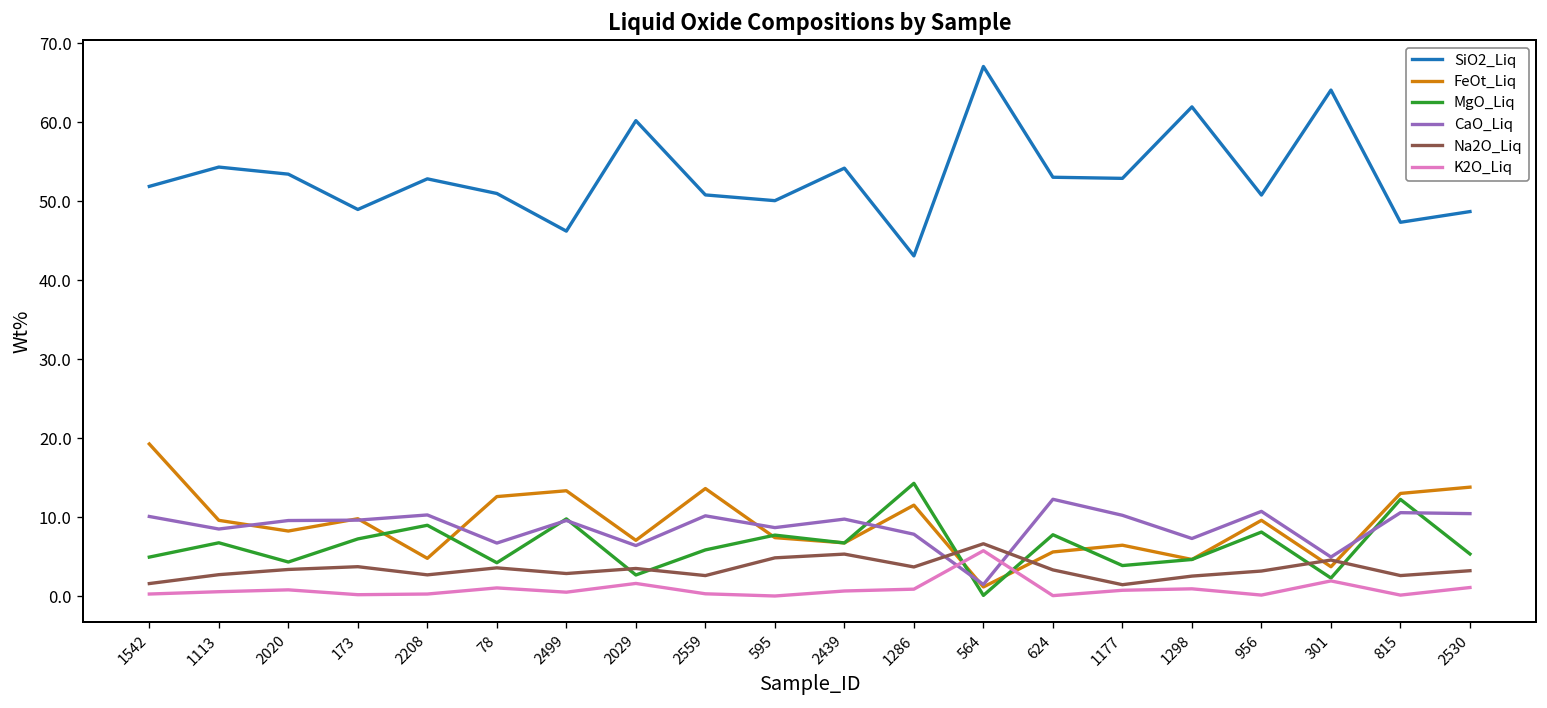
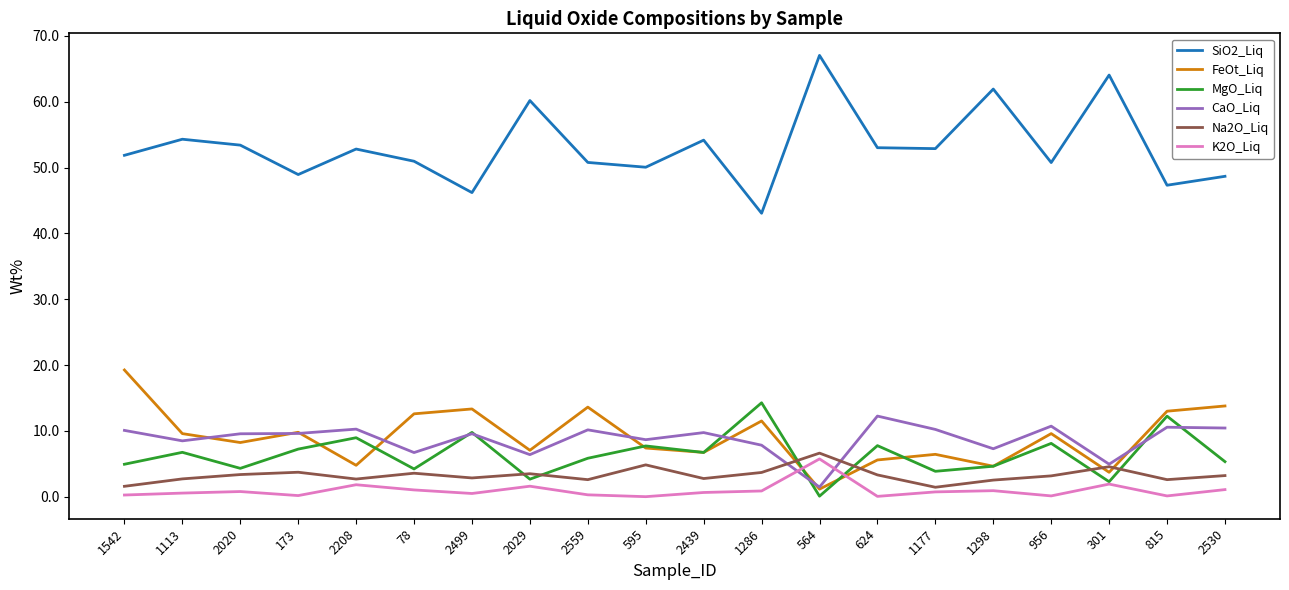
K2O_Liq, 2208: 0 -> 2
Na2O_Liq, 2439: 5 -> 3
